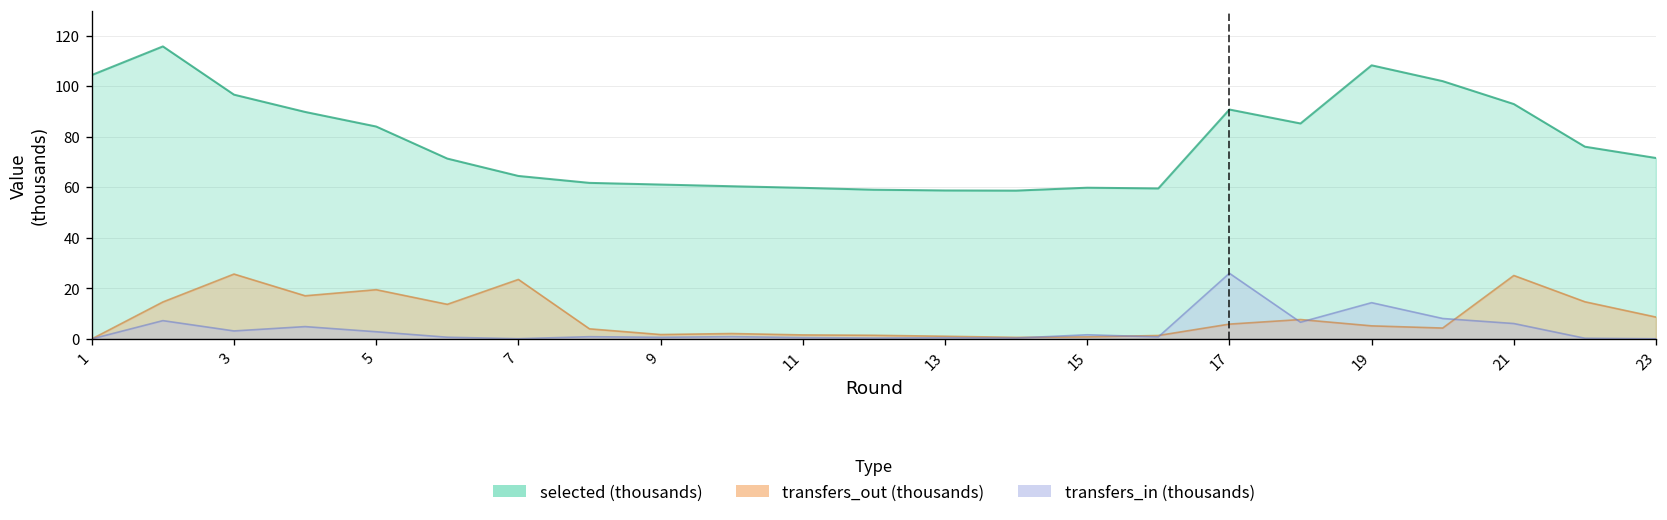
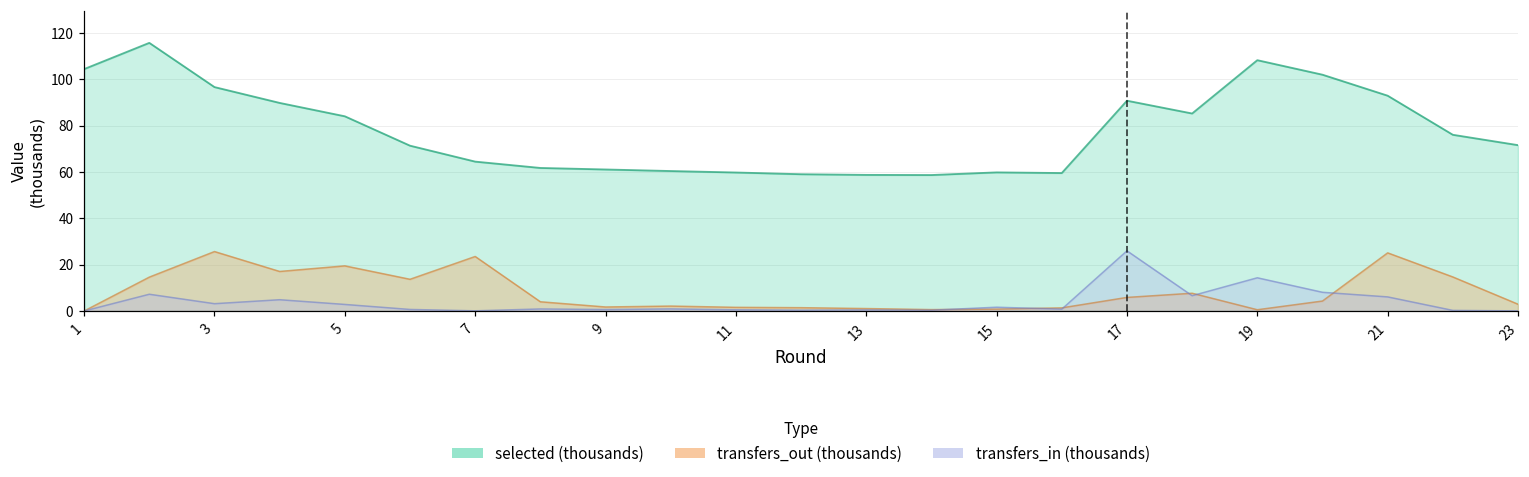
transfers_out (thousands), 19: 5 -> 1
transfers_out (thousands), 23: 9 -> 3
